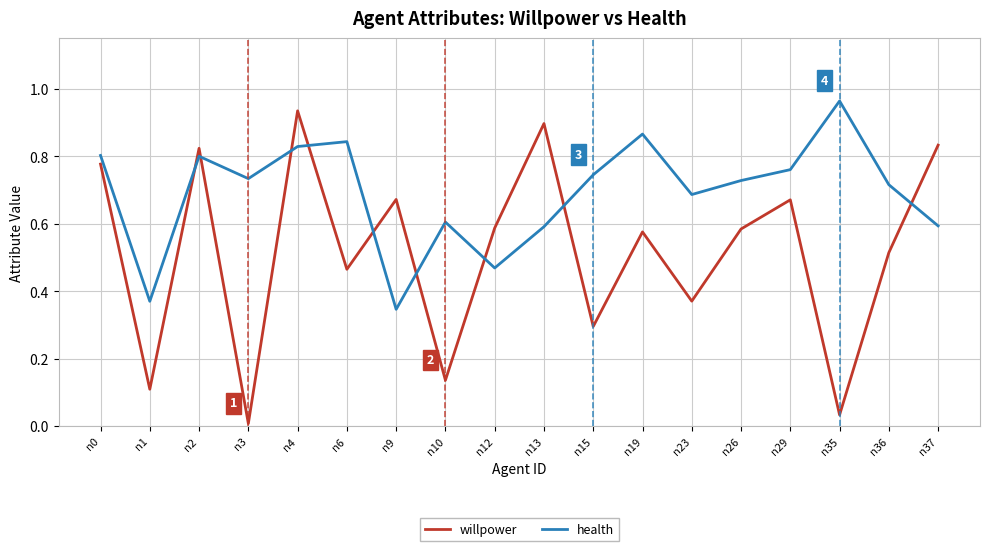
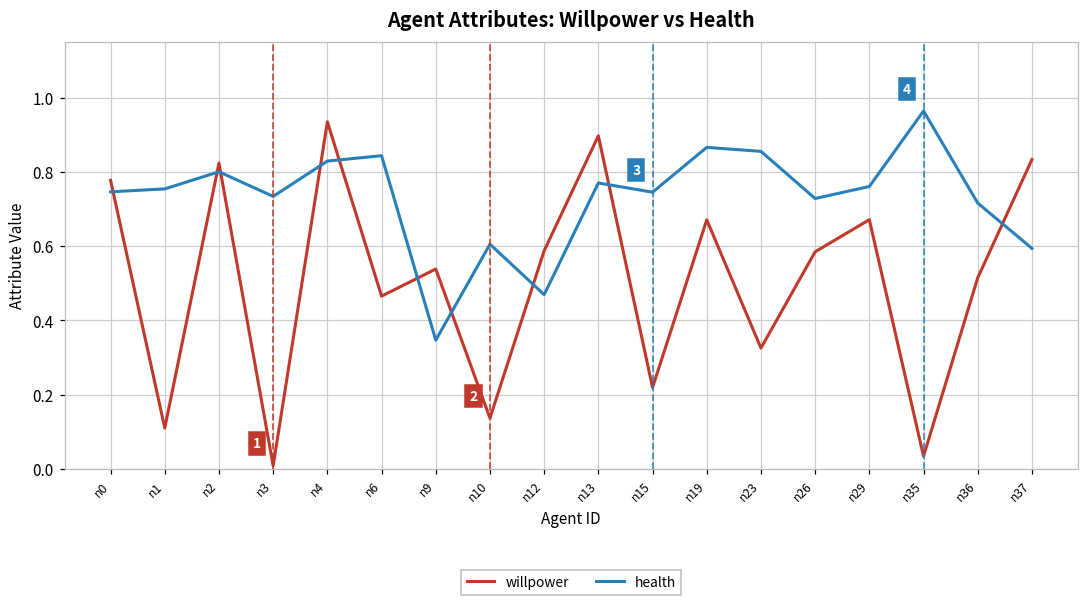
health, n0: 0.80 -> 0.75
health, n1: 0.37 -> 0.75
willpower, n9: 0.67 -> 0.54
health, n13: 0.59 -> 0.77
willpower, n15: 0.30 -> 0.22
willpower, n19: 0.58 -> 0.67
willpower, n23: 0.37 -> 0.33
health, n23: 0.69 -> 0.86
